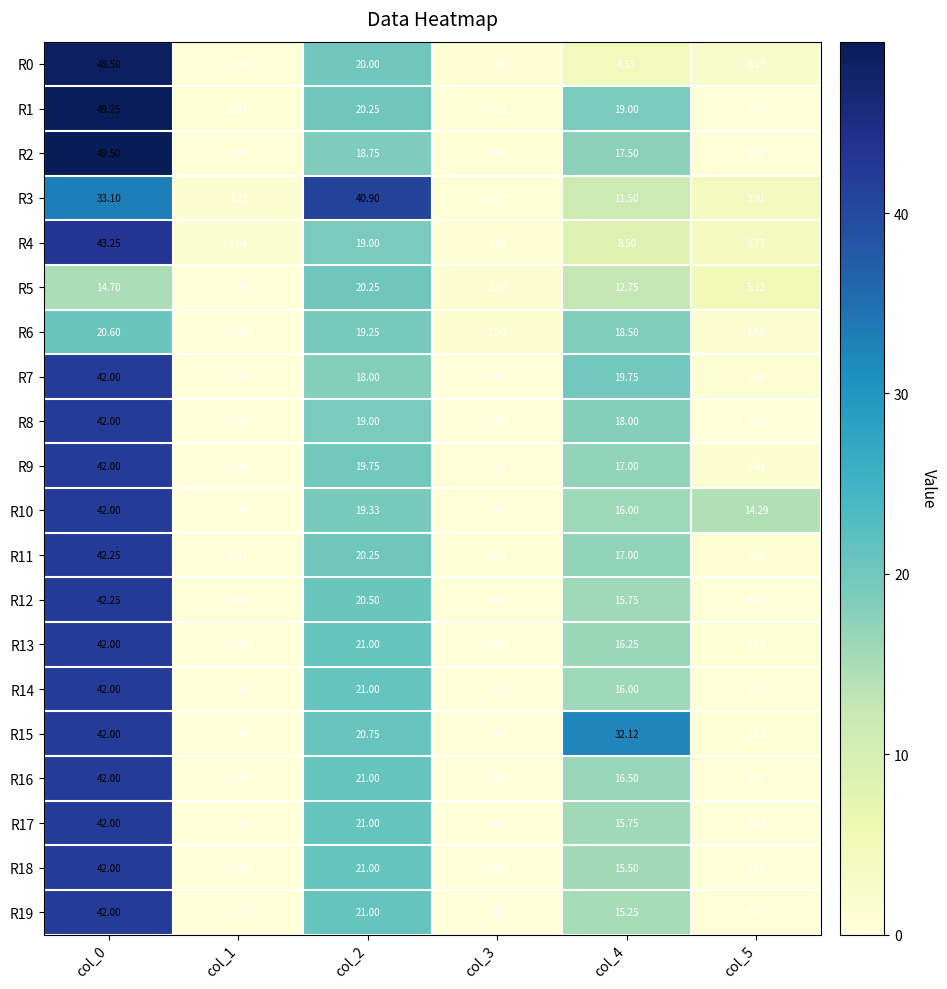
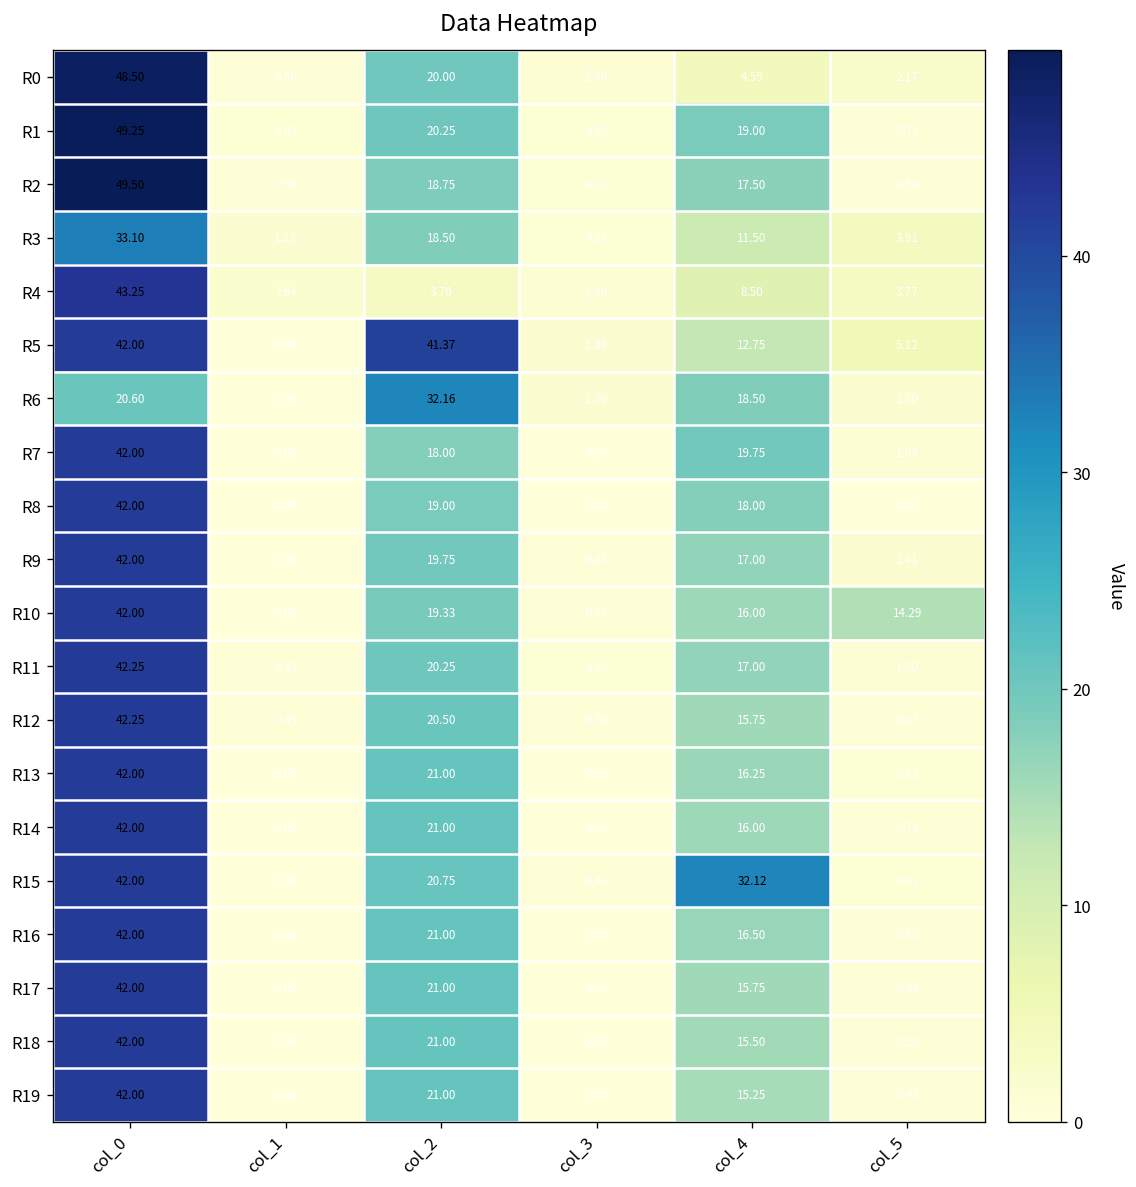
R3, col_2: 40.90 -> 18.50
R4, col_2: 19.00 -> 3.70
R5, col_0: 14.70 -> 42.00
R5, col_2: 20.25 -> 41.37
R6, col_2: 19.25 -> 32.16
